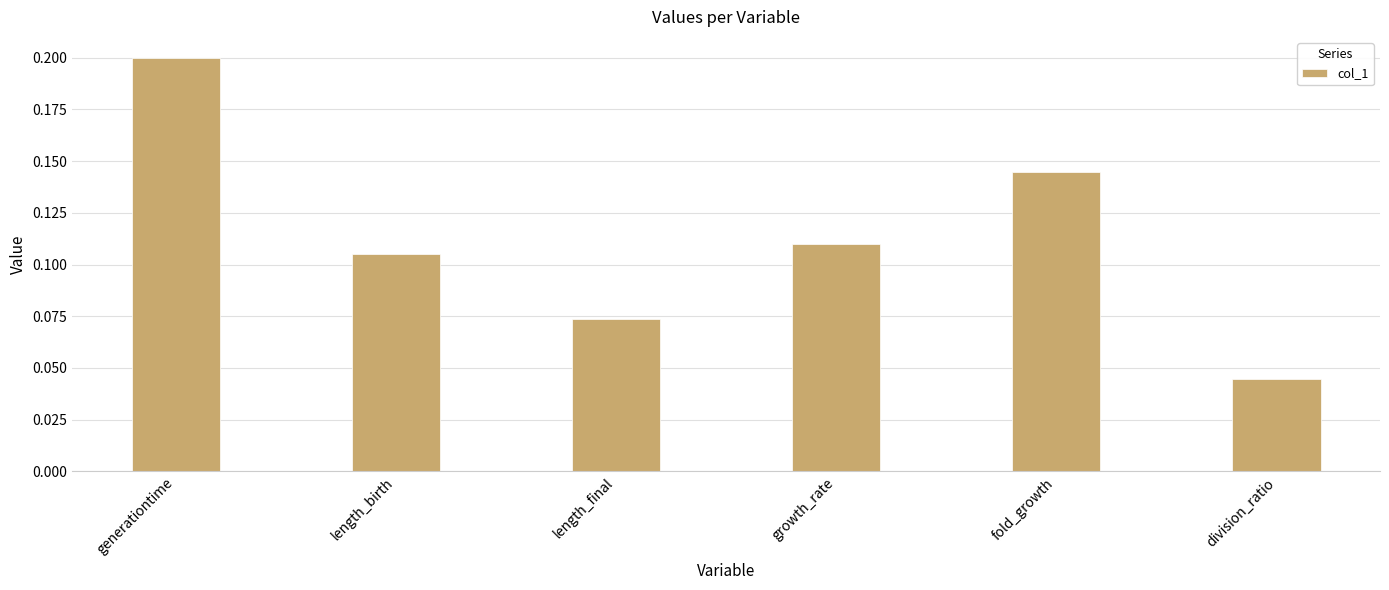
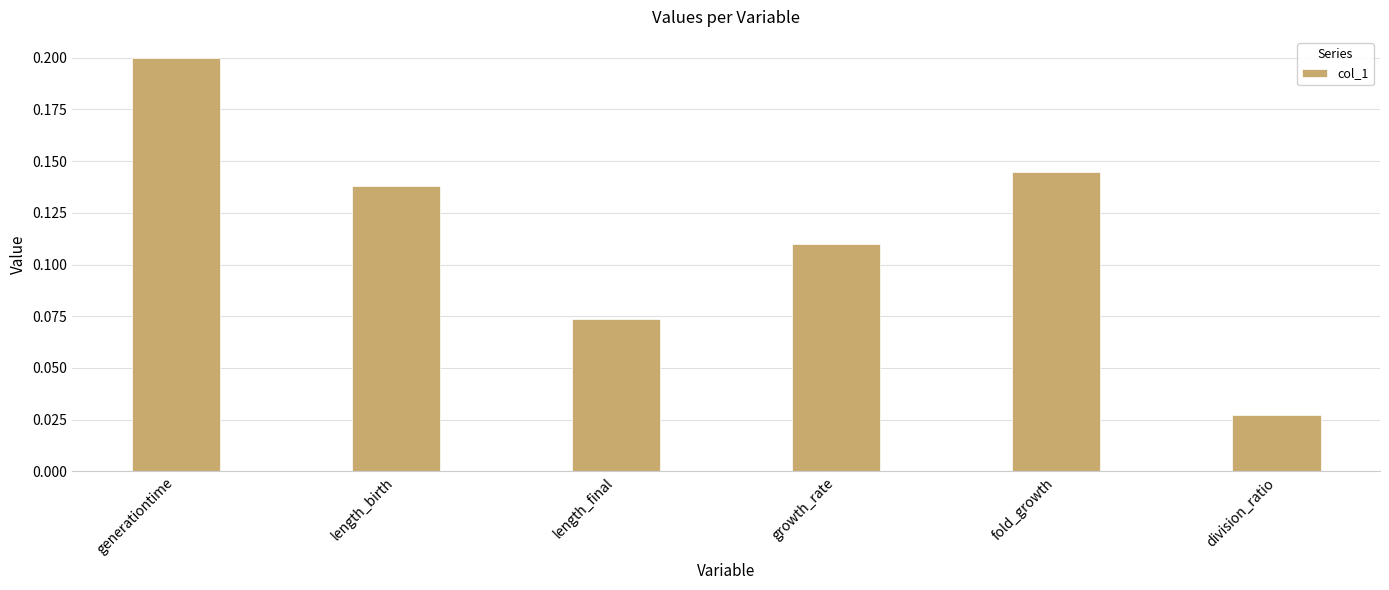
length_birth: 0.105 -> 0.138
division_ratio: 0.045 -> 0.027
